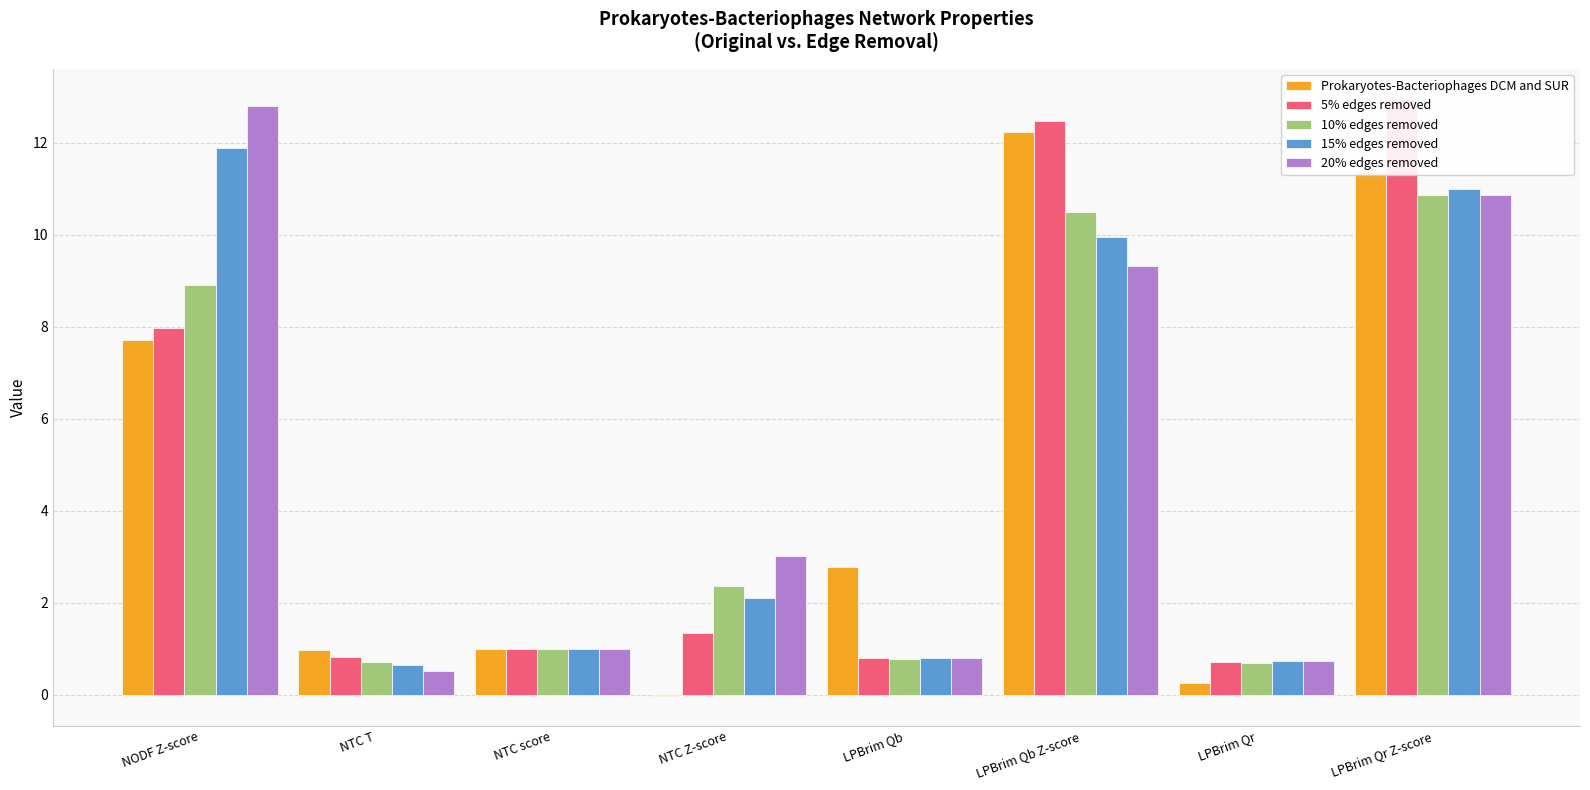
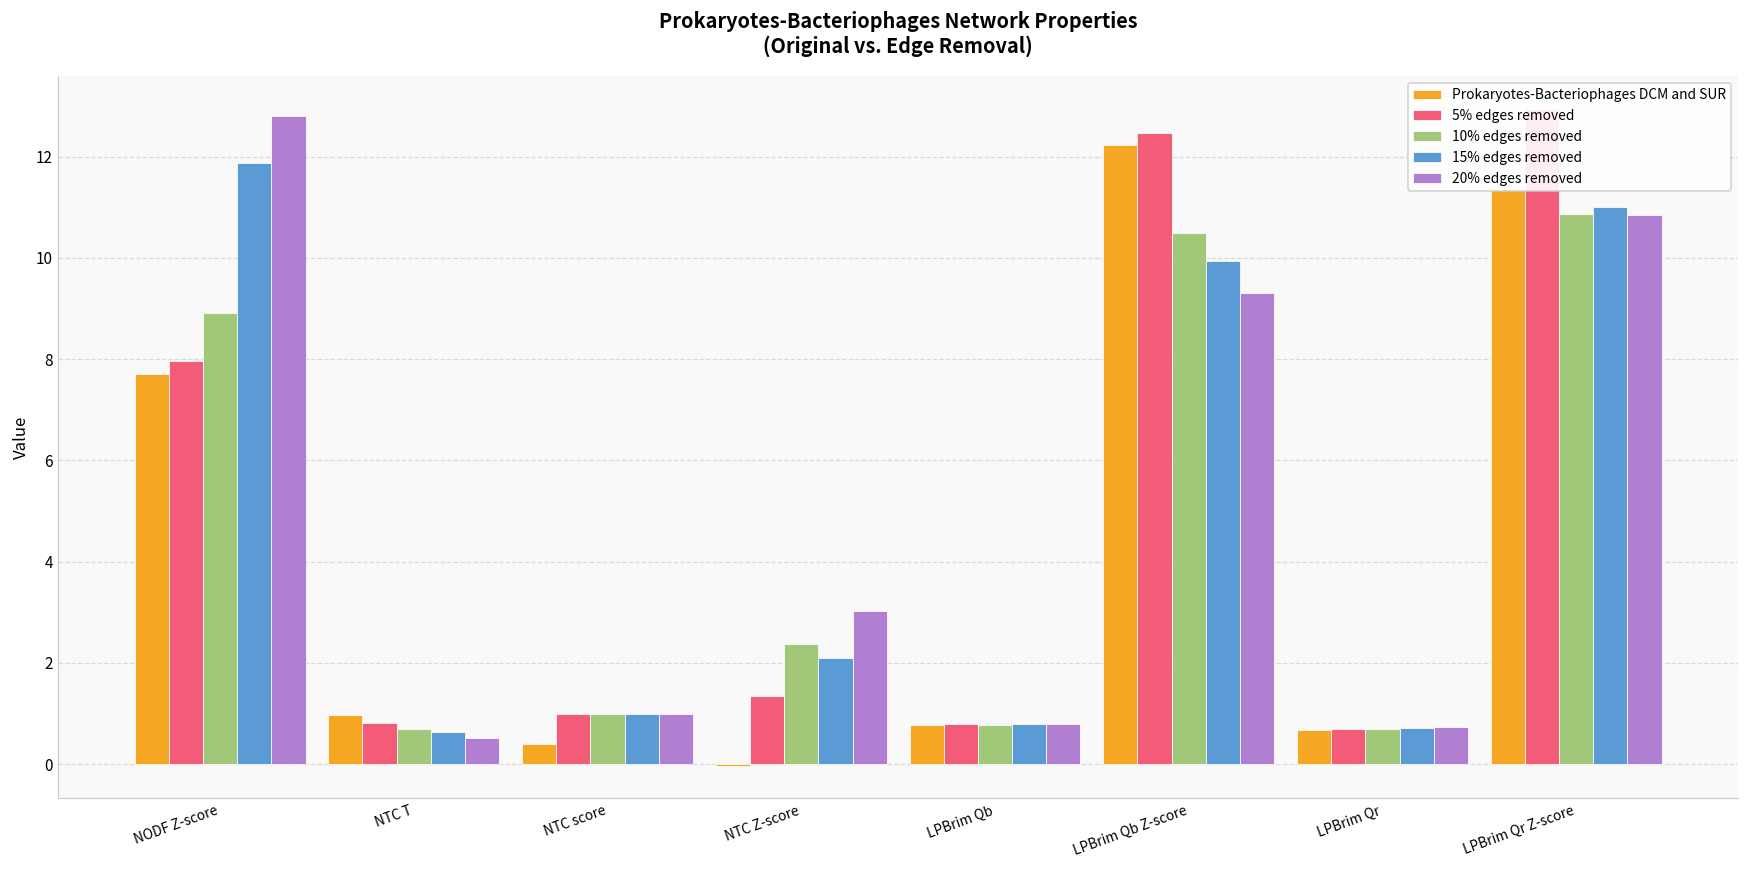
Prokaryotes-Bacteriophages DCM and SUR, NTC score: 1.0 -> 0.4
Prokaryotes-Bacteriophages DCM and SUR, LPBrim Qb: 2.8 -> 0.8
Prokaryotes-Bacteriophages DCM and SUR, LPBrim Qr: 0.3 -> 0.7
